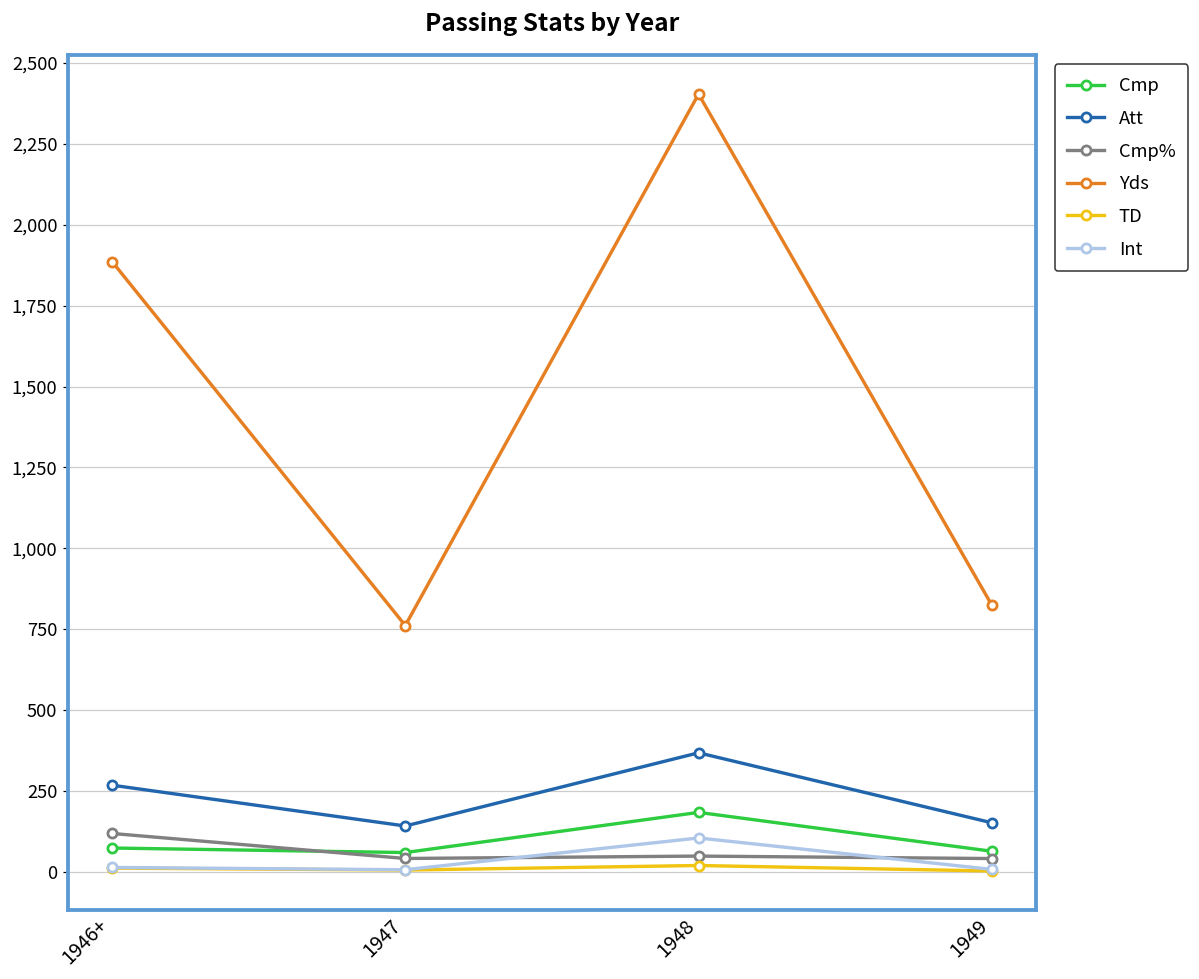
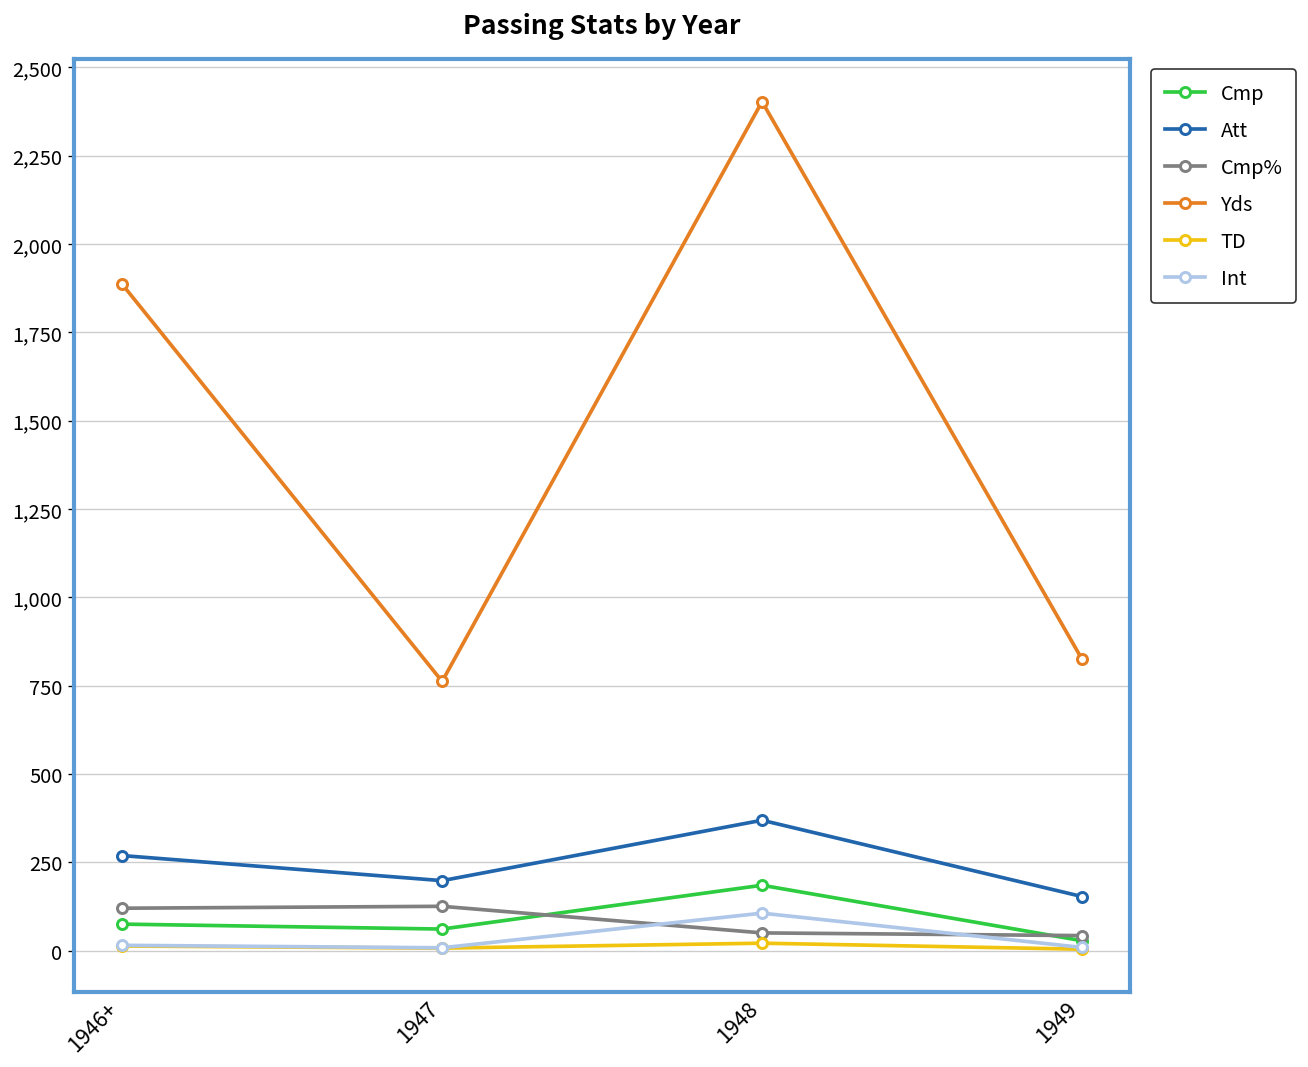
Att, 1947: 140 -> 200
Cmp%, 1947: 40 -> 130
Cmp, 1949: 70 -> 30
